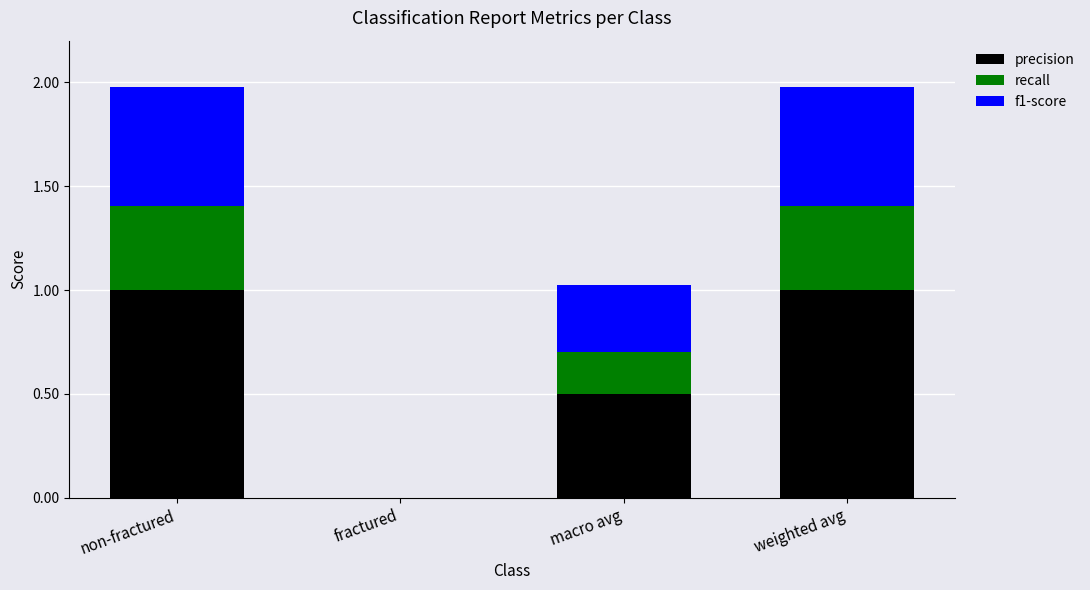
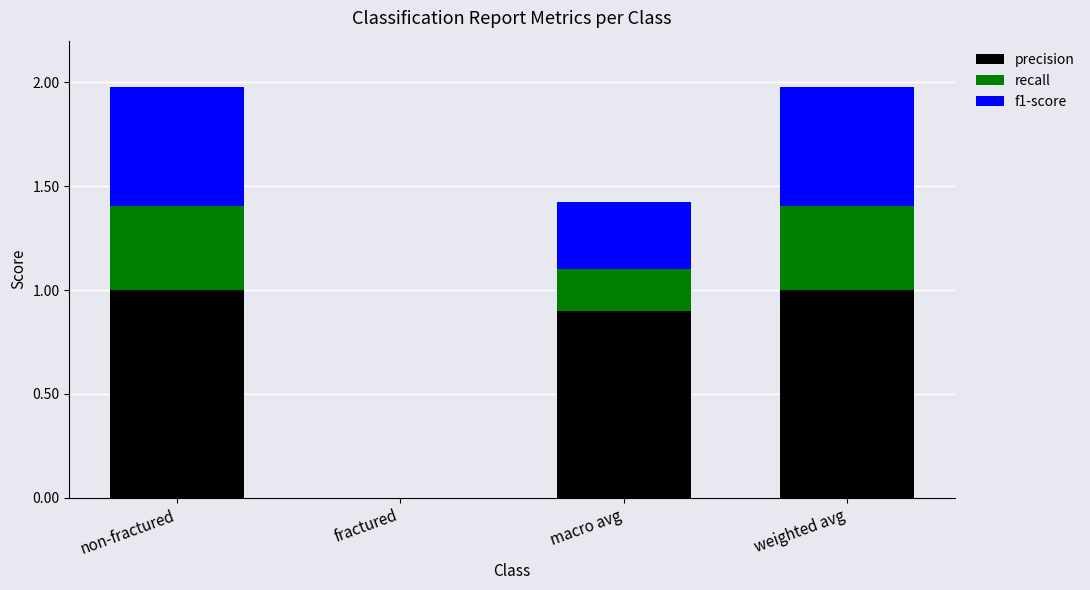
precision, macro avg: 0.5 -> 0.9
